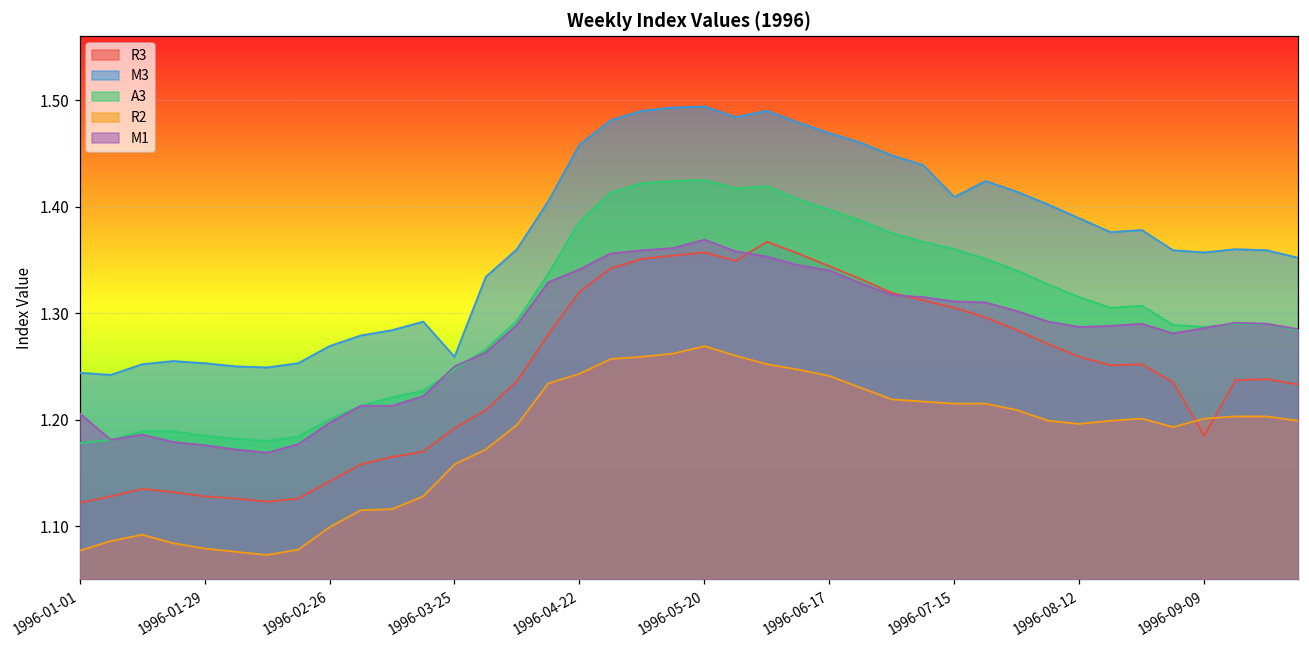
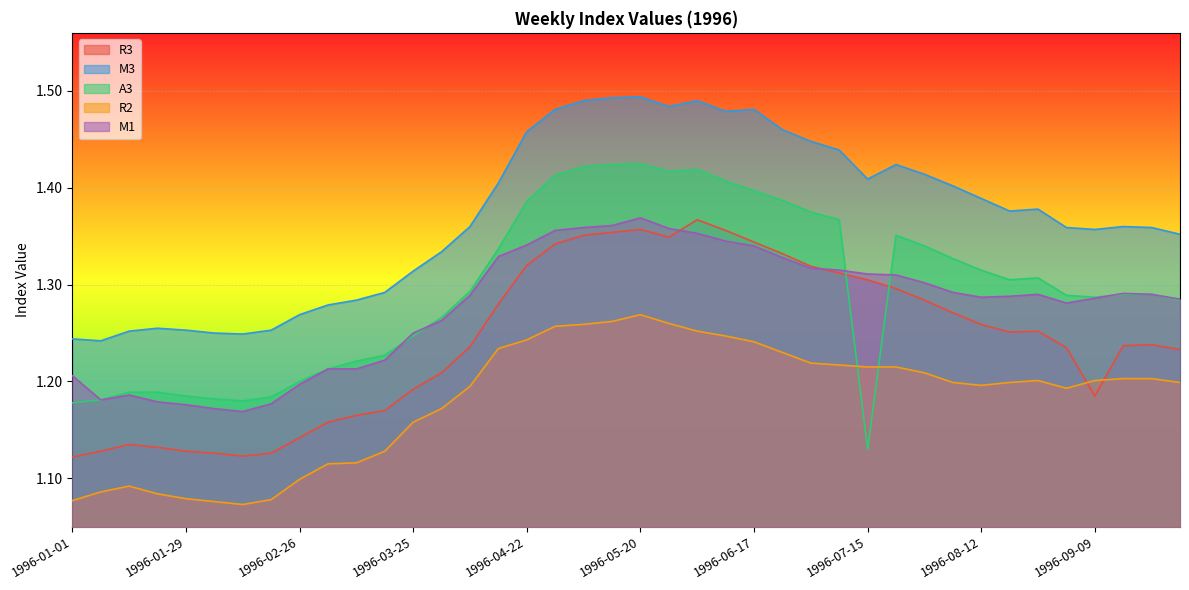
M3, 1996-03-25: 1.26 -> 1.31
M3, 1996-06-17: 1.47 -> 1.48
A3, 1996-07-15: 1.36 -> 1.13
